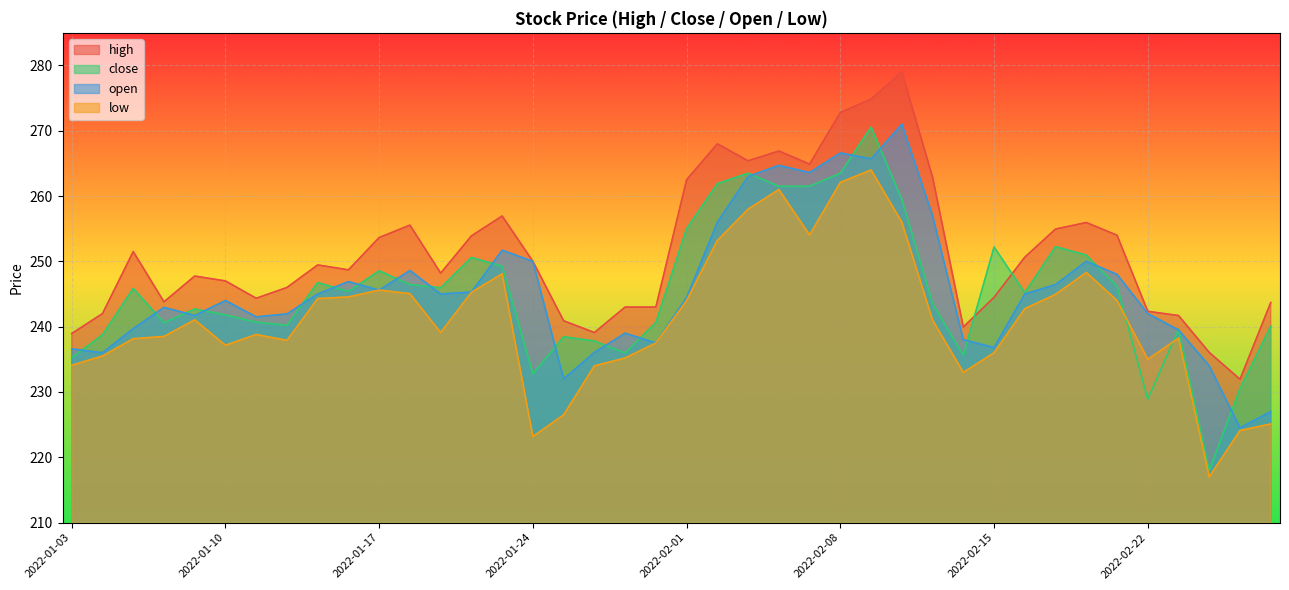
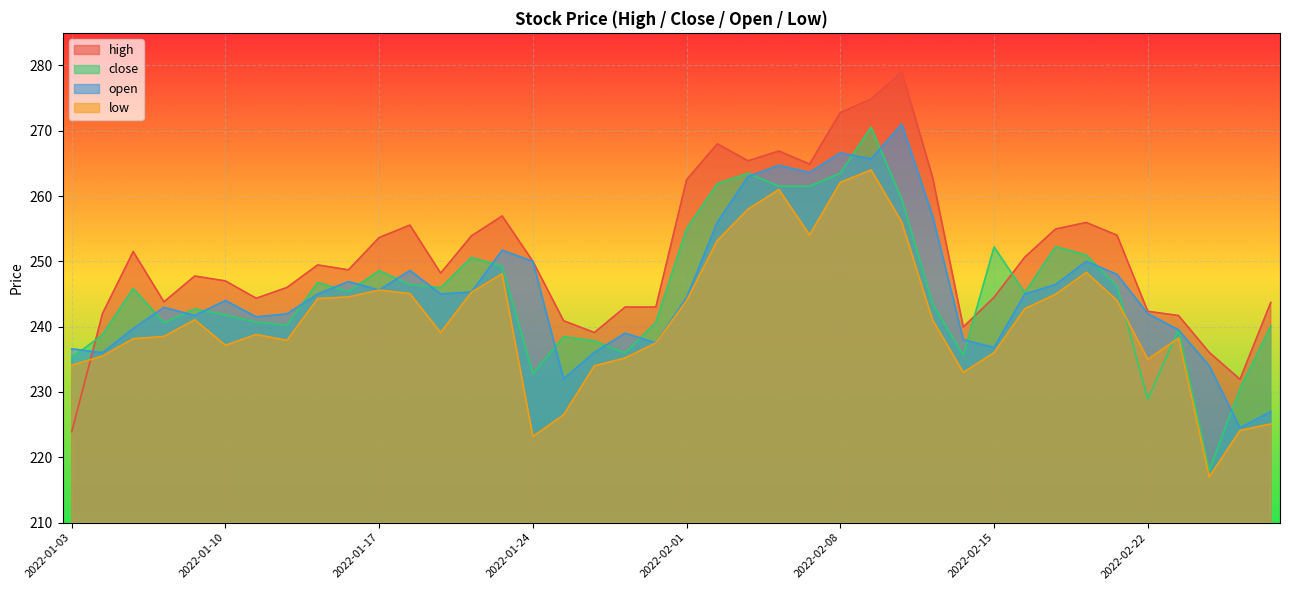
high, 2022-01-03: 239 -> 224
